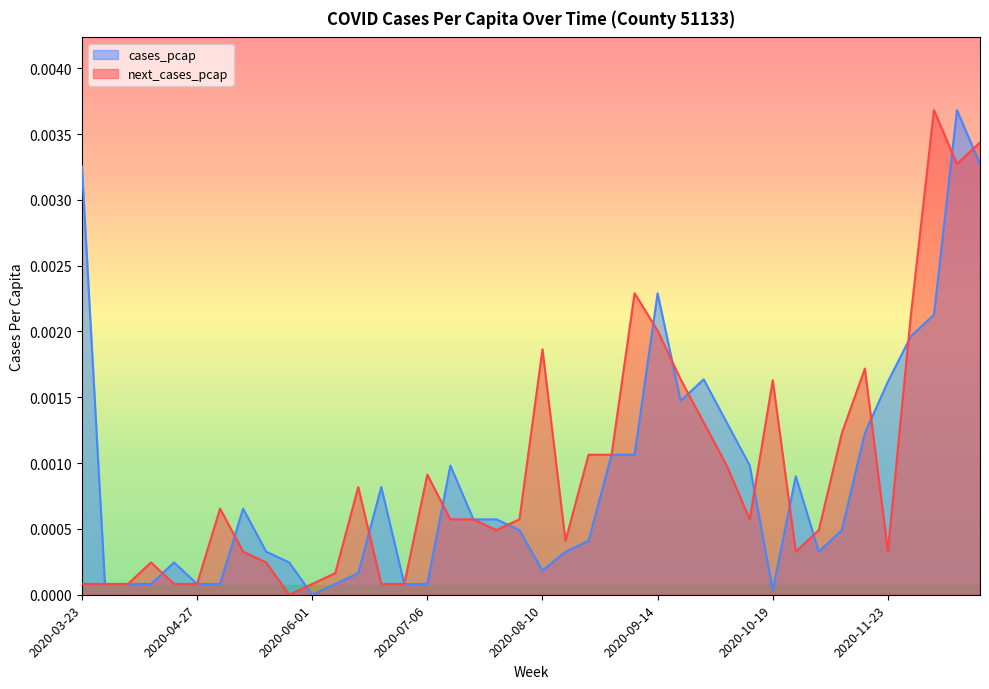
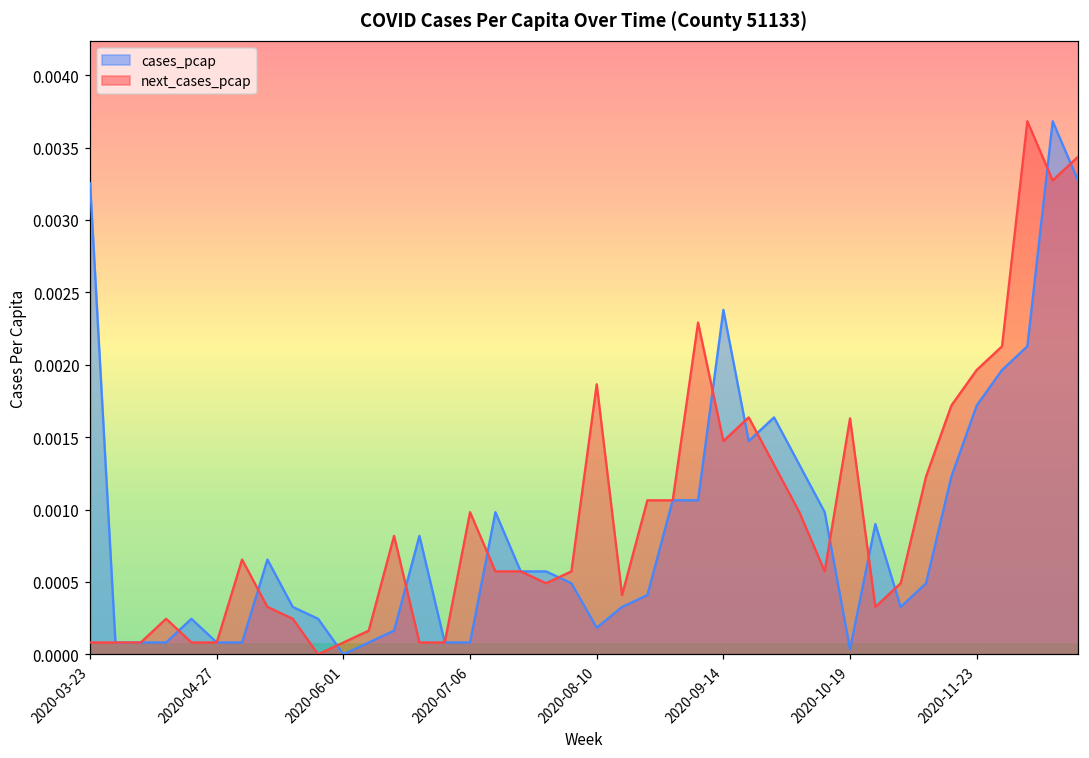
next_cases_pcap, 2020-07-06: 0.00091 -> 0.00098
cases_pcap, 2020-09-14: 0.00229 -> 0.00238
next_cases_pcap, 2020-09-14: 0.00201 -> 0.00147
cases_pcap, 2020-11-23: 0.00162 -> 0.00172
next_cases_pcap, 2020-11-23: 0.00033 -> 0.00196
